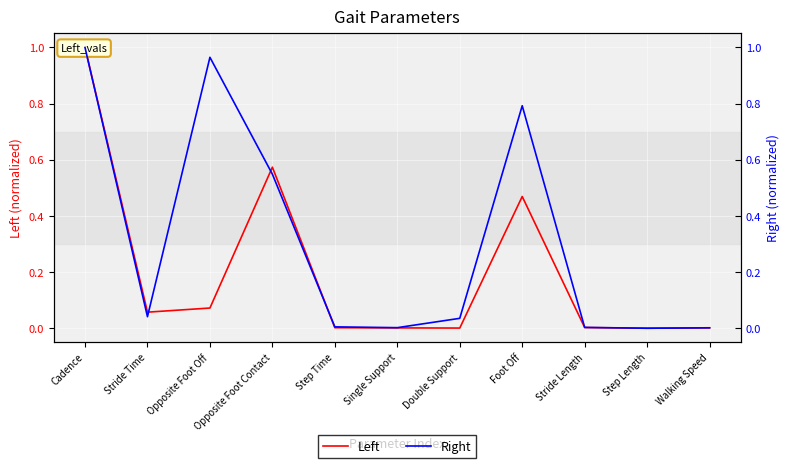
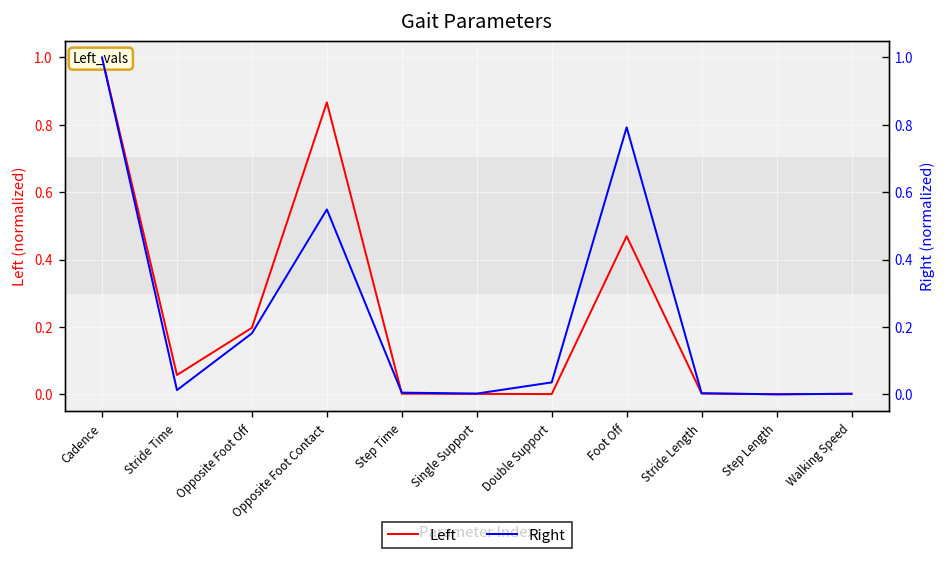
Left, Opposite Foot Off: 0.07 -> 0.20
Left, Opposite Foot Contact: 0.57 -> 0.87
Right, Stride Time: 0.04 -> 0.01
Right, Opposite Foot Off: 0.97 -> 0.18
